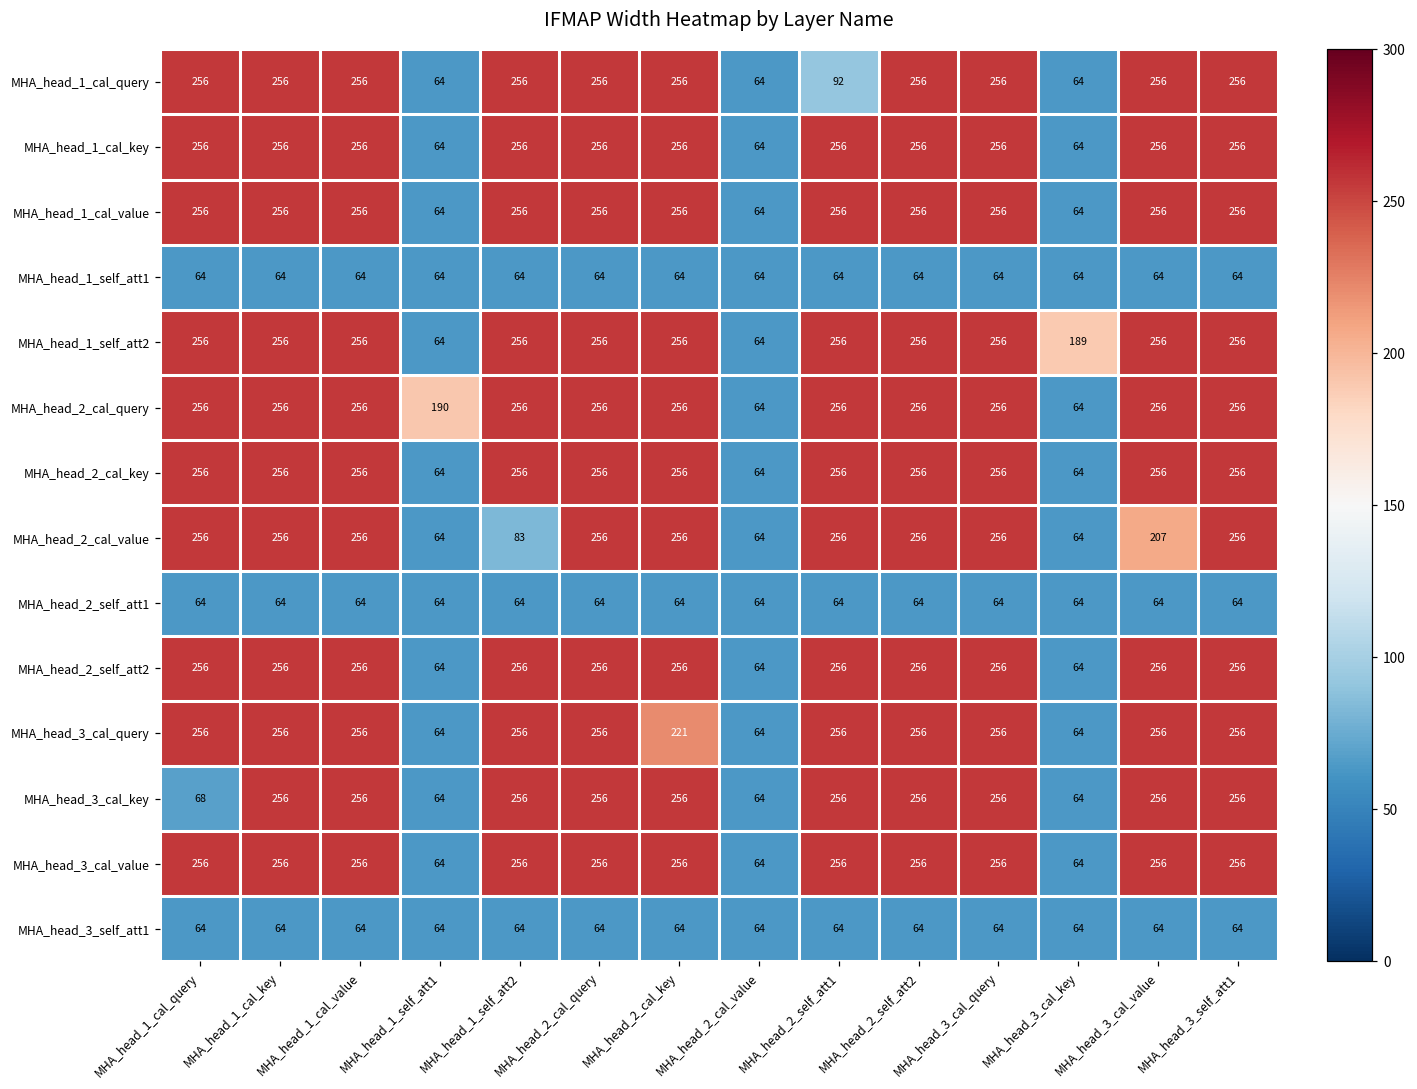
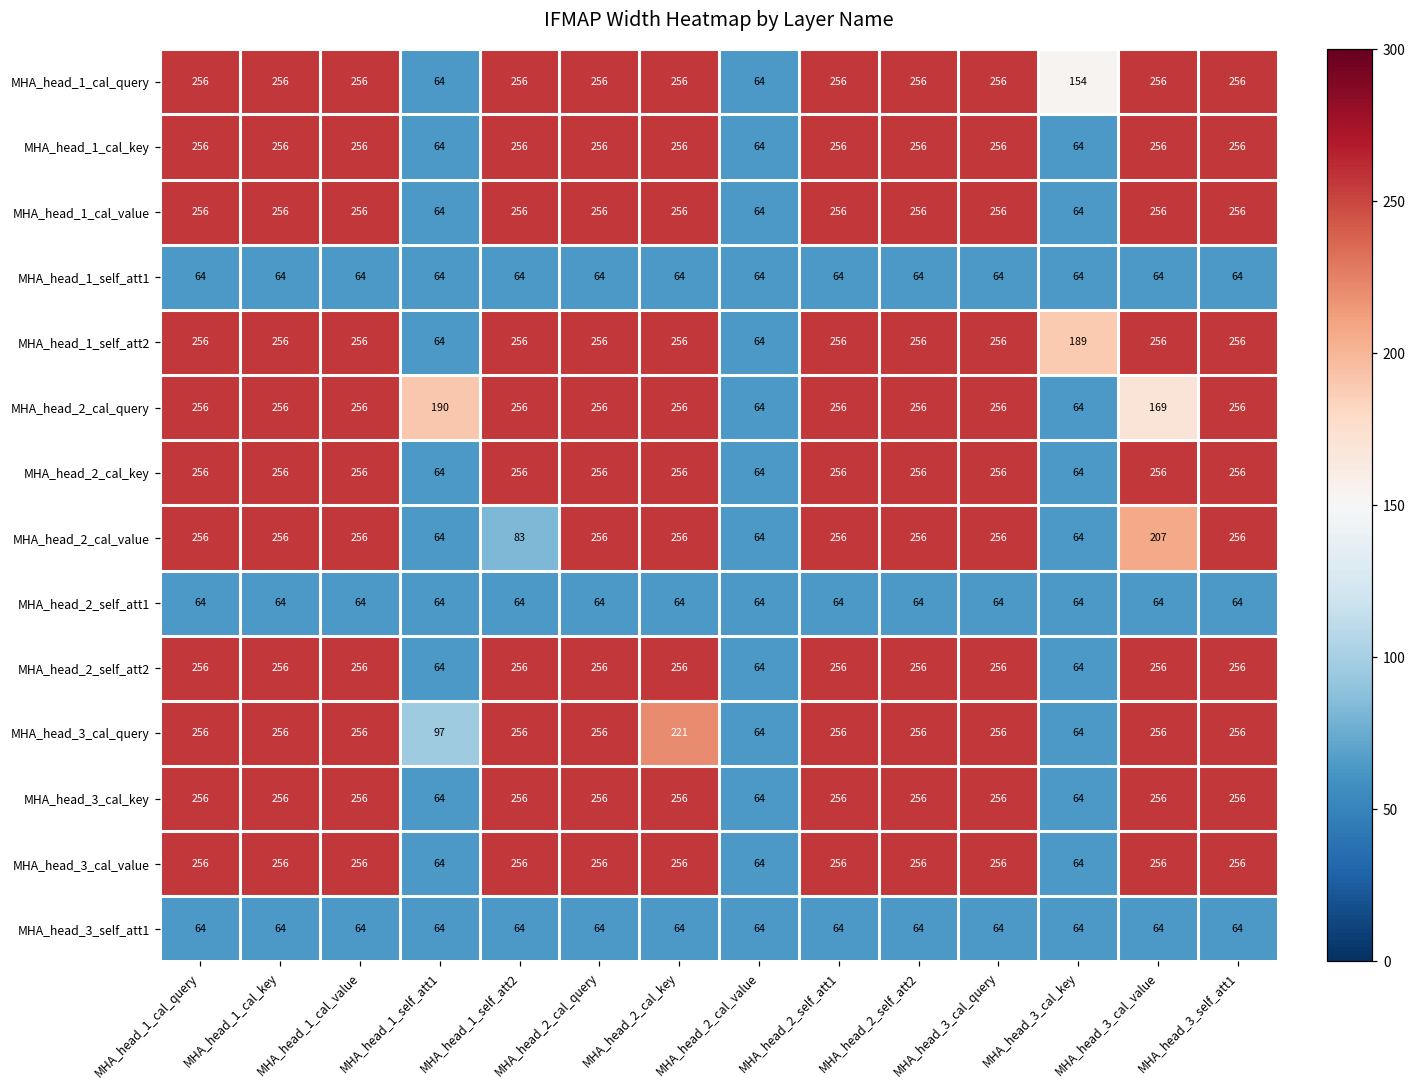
MHA_head_1_cal_query, MHA_head_2_self_att1: 92 -> 256
MHA_head_1_cal_query, MHA_head_3_cal_key: 64 -> 154
MHA_head_2_cal_query, MHA_head_3_cal_value: 256 -> 169
MHA_head_3_cal_query, MHA_head_1_self_att1: 64 -> 97
MHA_head_3_cal_key, MHA_head_1_cal_query: 68 -> 256
